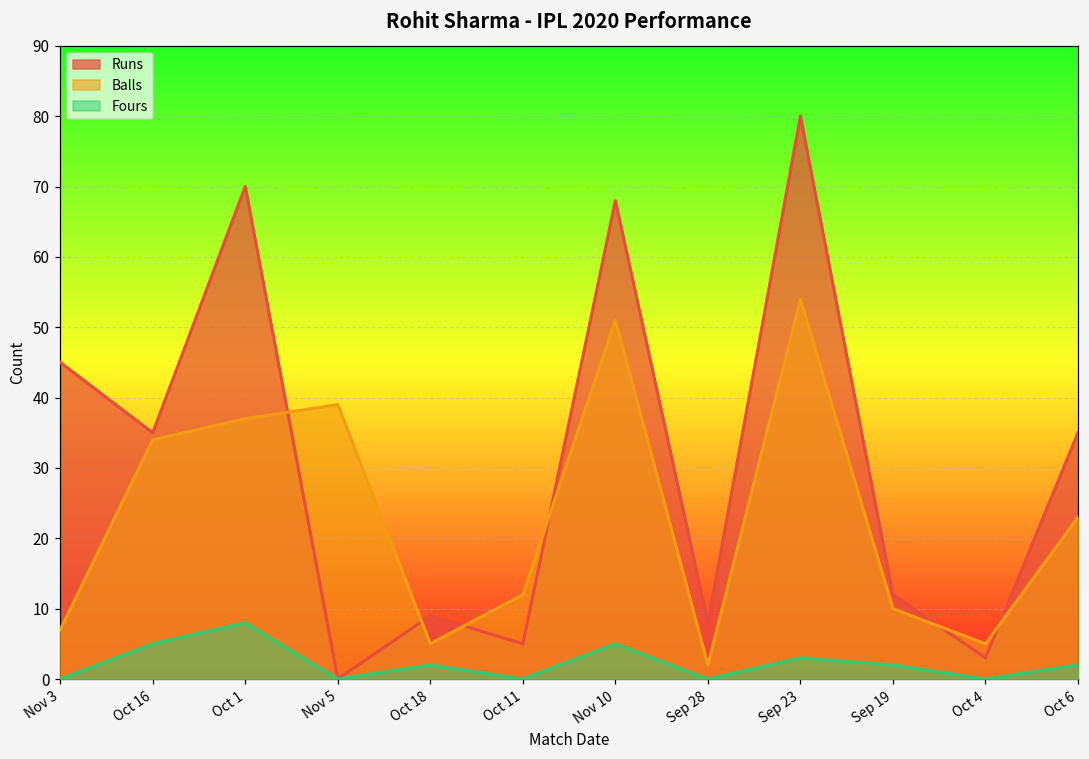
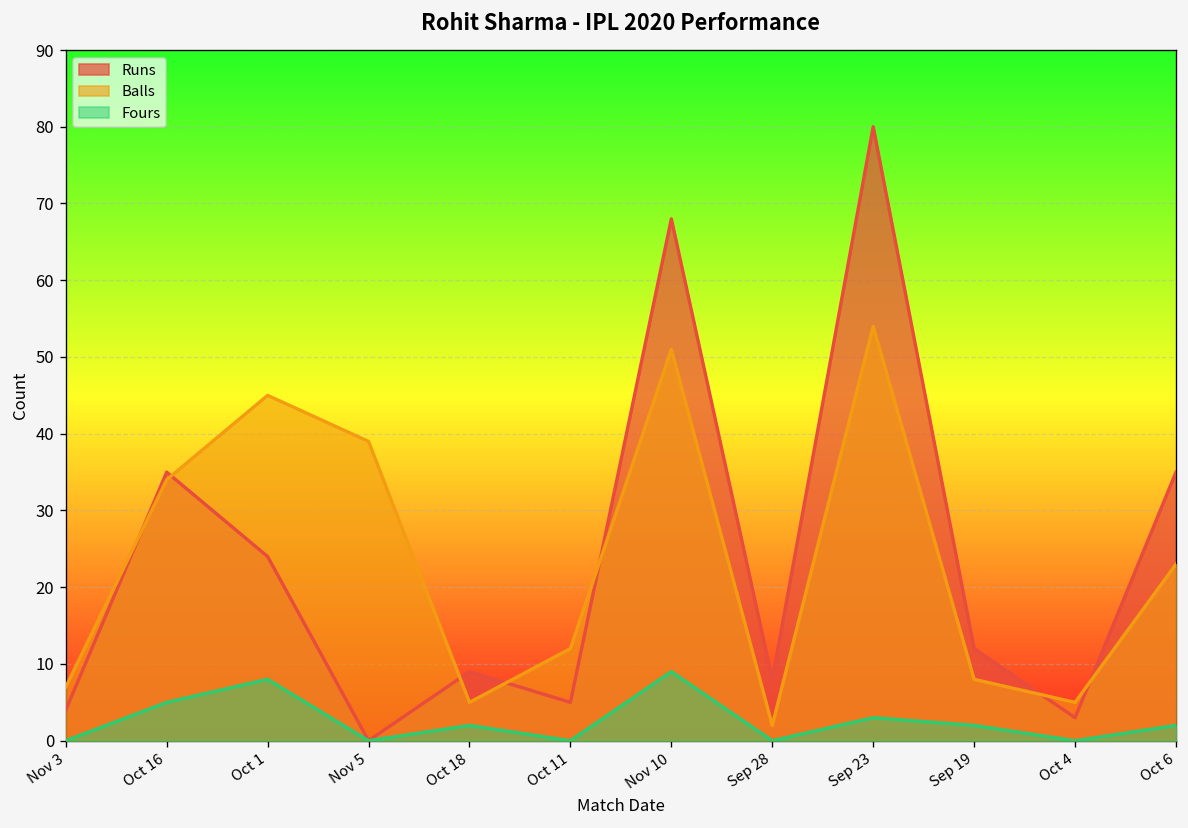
Runs, Nov 3: 45 -> 4
Runs, Oct 1: 70 -> 24
Balls, Oct 1: 37 -> 45
Fours, Nov 10: 5 -> 9
Balls, Sep 19: 10 -> 8
